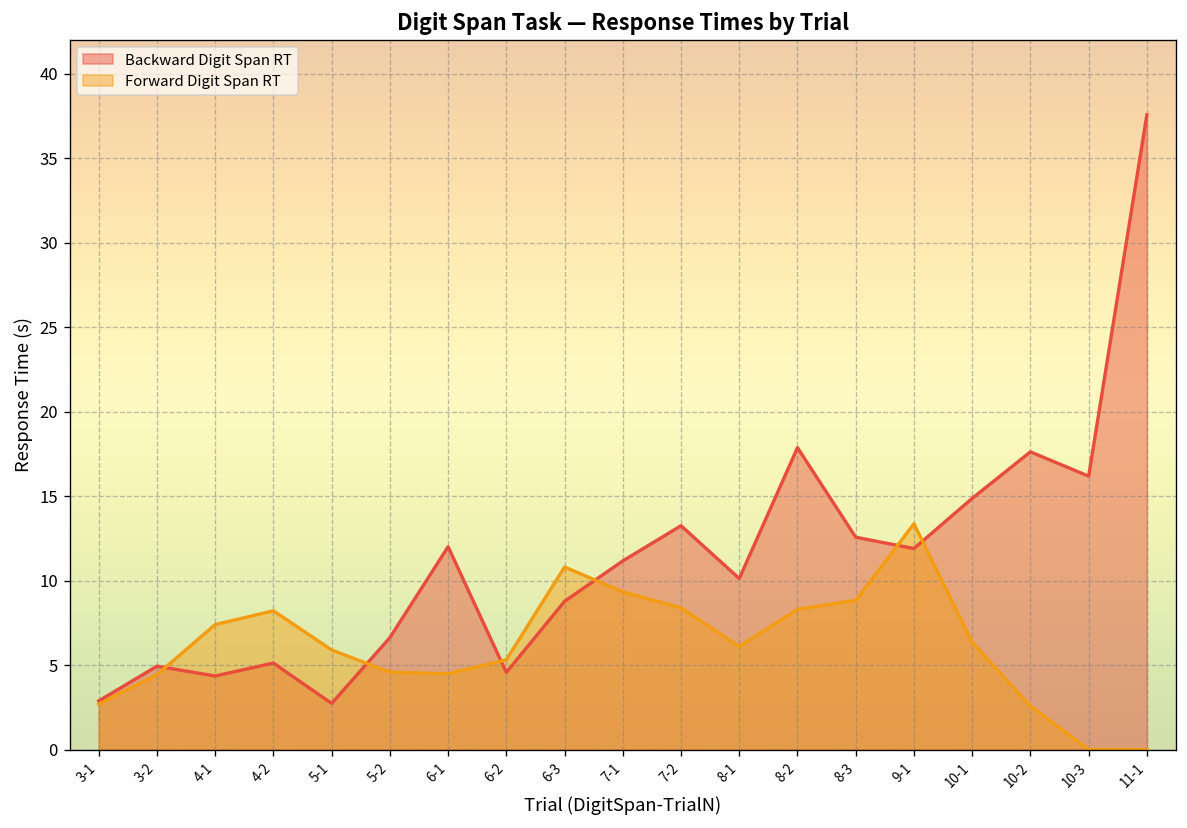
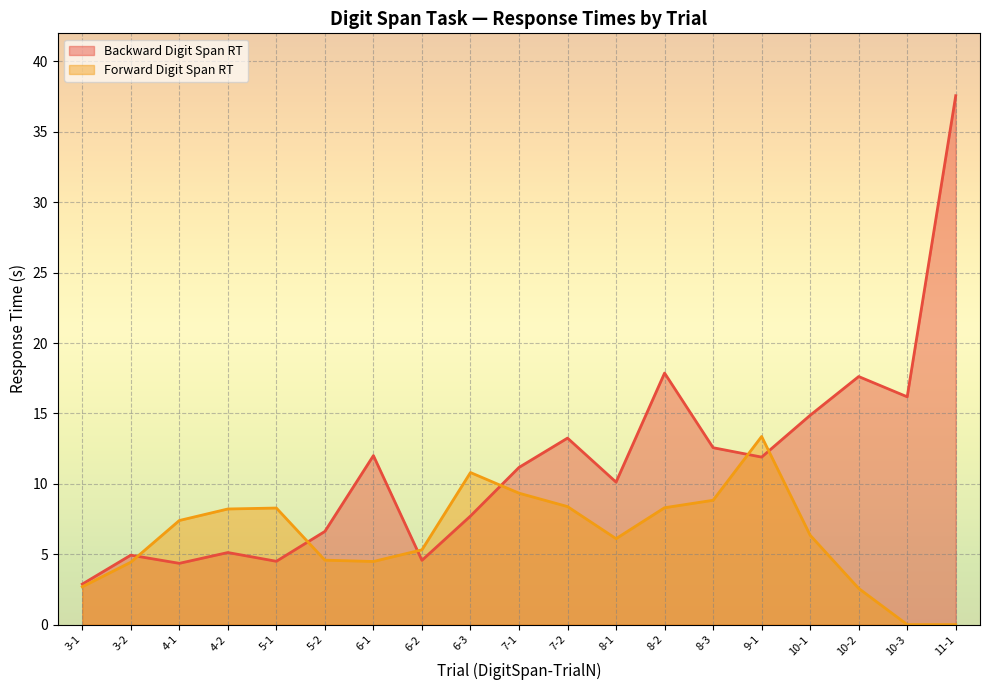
Backward Digit Span RT, 5-1: 2.7 -> 4.5
Forward Digit Span RT, 5-1: 5.9 -> 8.3
Backward Digit Span RT, 6-3: 8.8 -> 7.7
